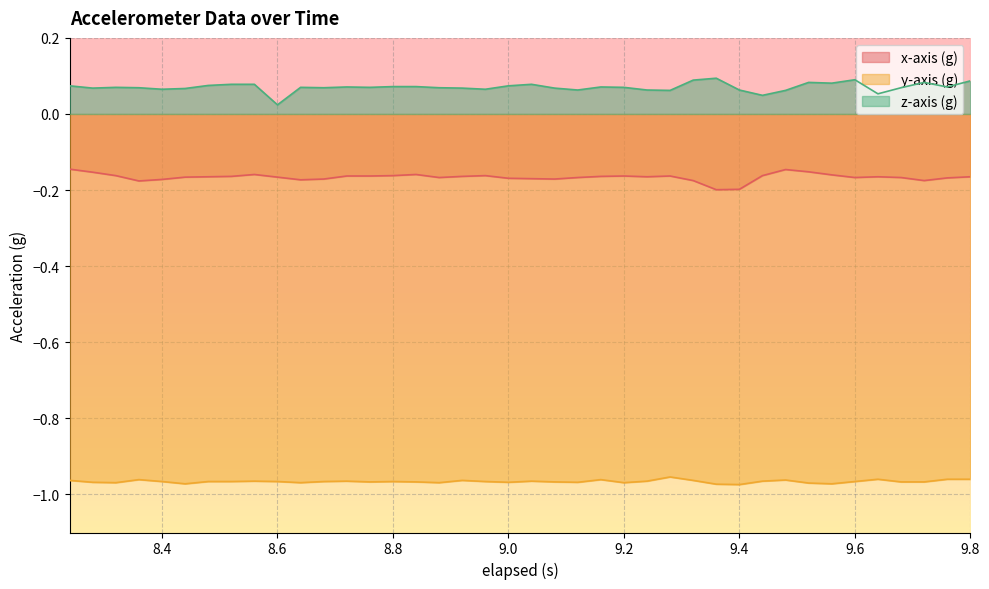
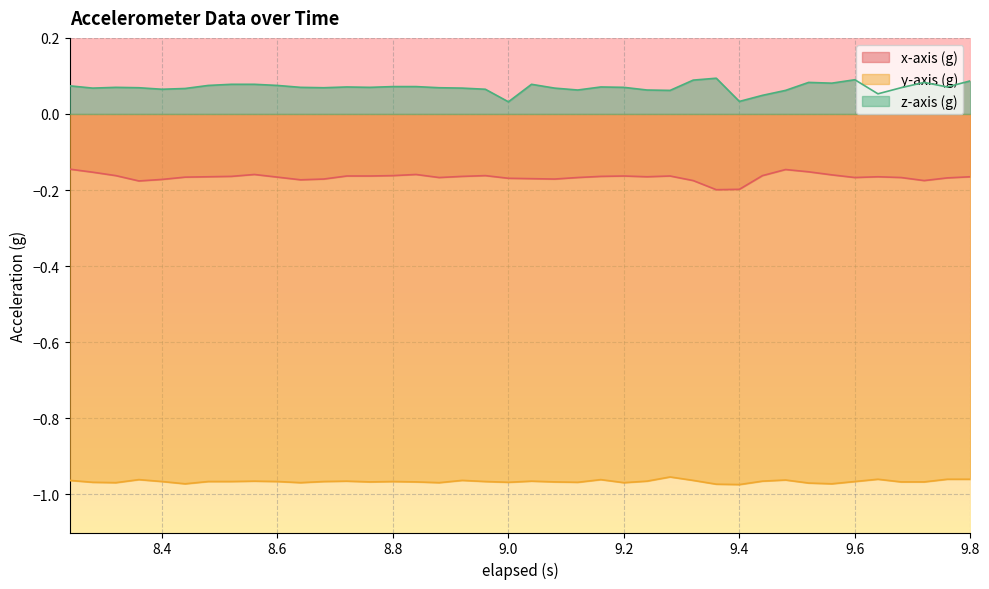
z-axis (g), 8.6: 0.02 -> 0.08
z-axis (g), 9.0: 0.07 -> 0.03
z-axis (g), 9.4: 0.06 -> 0.03
